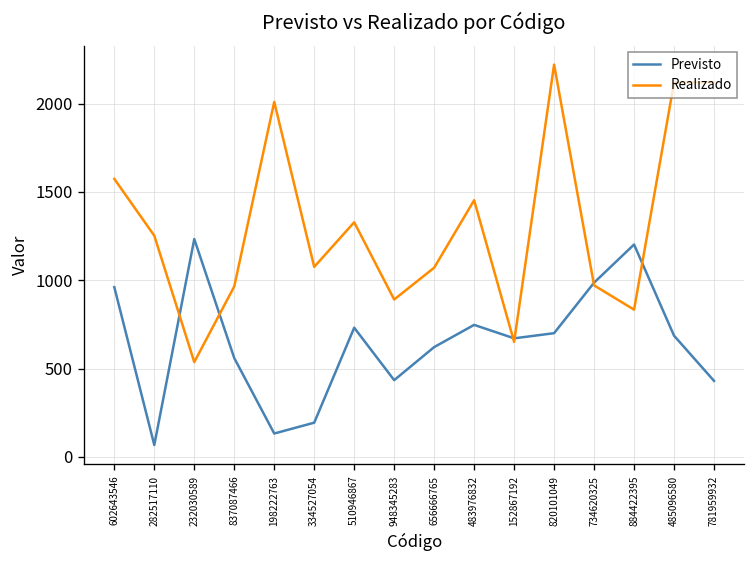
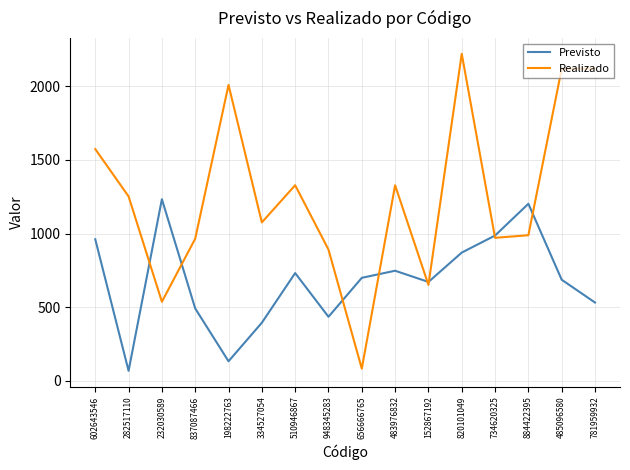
Previsto, 837087466: 560 -> 490
Previsto, 334527054: 190 -> 390
Previsto, 656666765: 620 -> 700
Realizado, 656666765: 1070 -> 80
Realizado, 483976832: 1450 -> 1330
Previsto, 820101049: 700 -> 870
Realizado, 884422395: 830 -> 990
Previsto, 781959932: 430 -> 530
